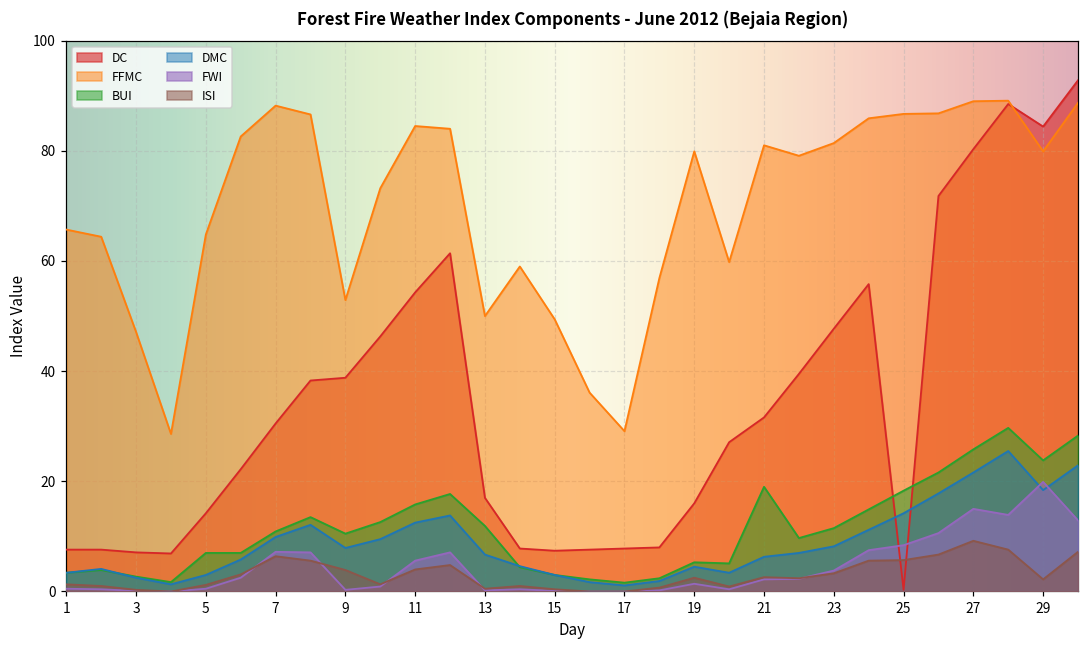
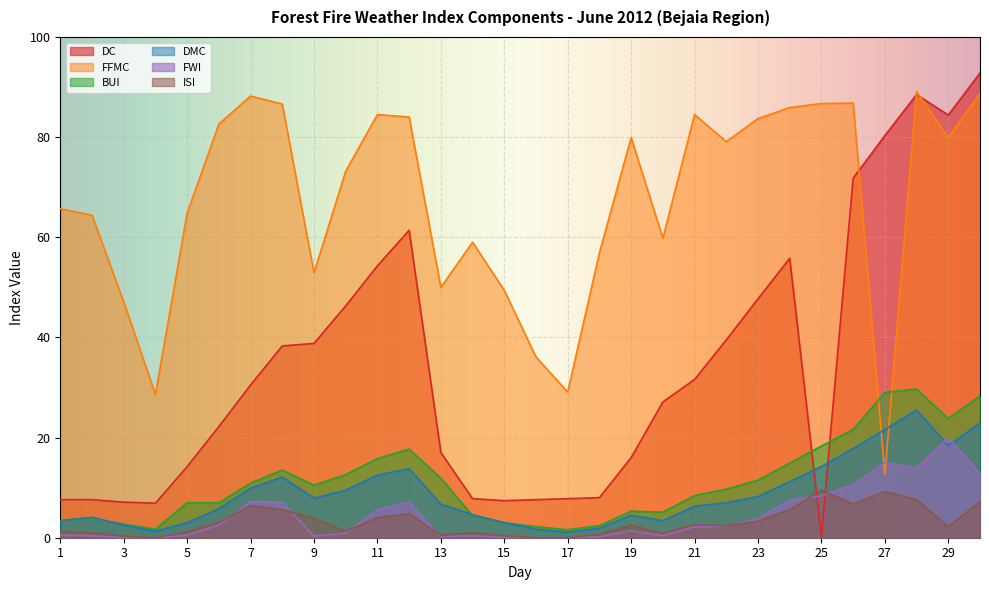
FFMC, 21: 81 -> 85
BUI, 21: 19 -> 8
FFMC, 23: 81 -> 84
ISI, 25: 6 -> 10
FFMC, 27: 89 -> 13
BUI, 27: 26 -> 29
